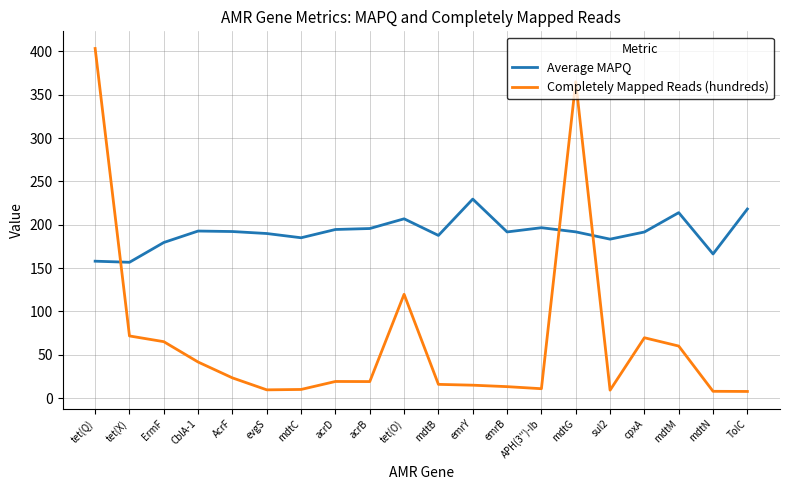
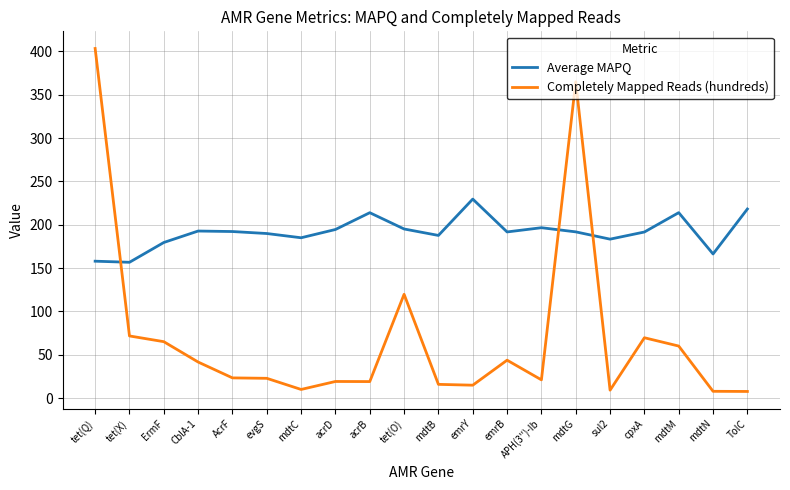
Completely Mapped Reads (hundreds), evgS: 10 -> 20
Average MAPQ, acrB: 200 -> 210
Average MAPQ, tet(O): 210 -> 200
Completely Mapped Reads (hundreds), emrB: 10 -> 40
Completely Mapped Reads (hundreds), APH(3'')-Ib: 10 -> 20
